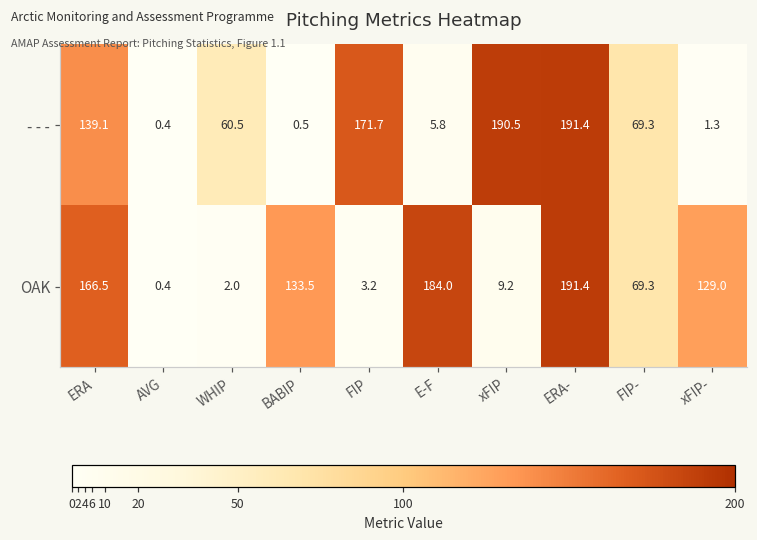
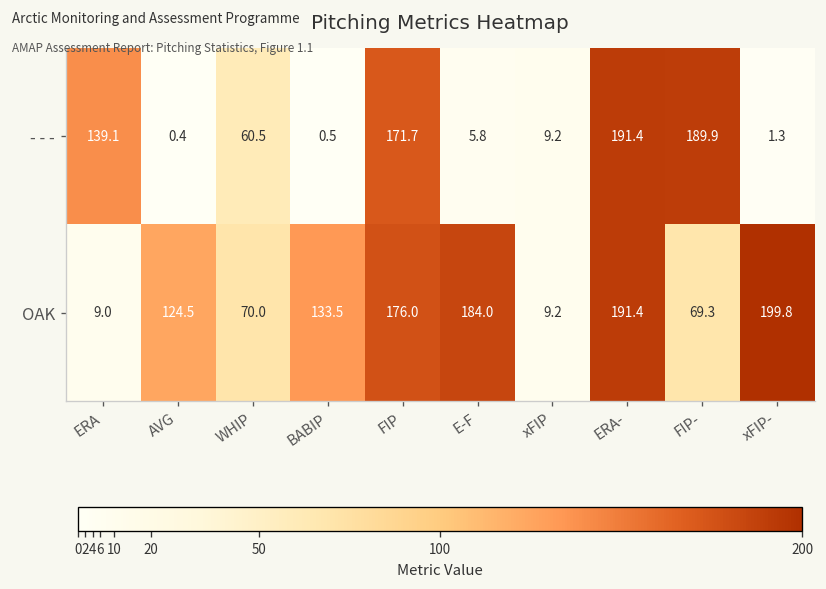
- - -, xFIP: 190.5 -> 9.2
- - -, FIP-: 69.3 -> 189.9
OAK, ERA: 166.5 -> 9.0
OAK, AVG: 0.4 -> 124.5
OAK, WHIP: 2.0 -> 70.0
OAK, FIP: 3.2 -> 176.0
OAK, xFIP-: 129.0 -> 199.8
